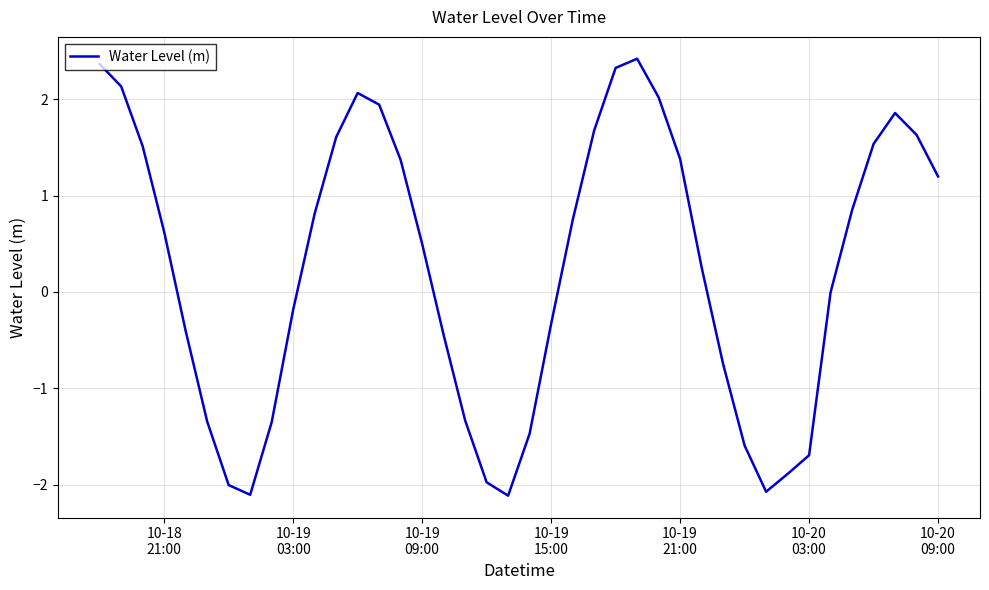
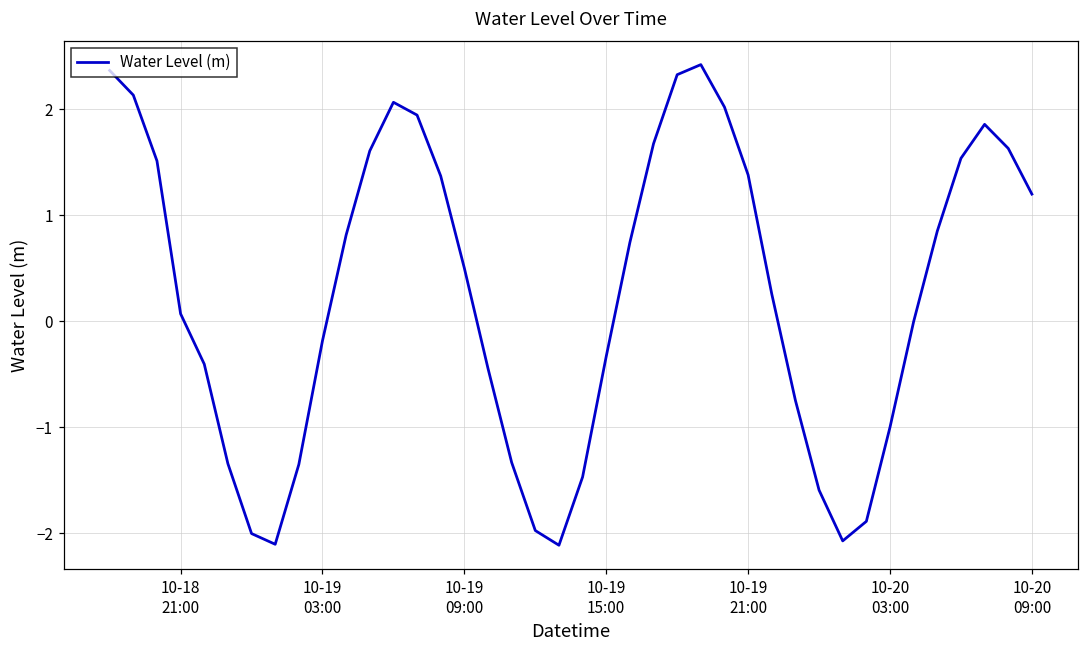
10-18 21:00: 0.6 -> 0.1
10-20 03:00: -1.7 -> -1.0
